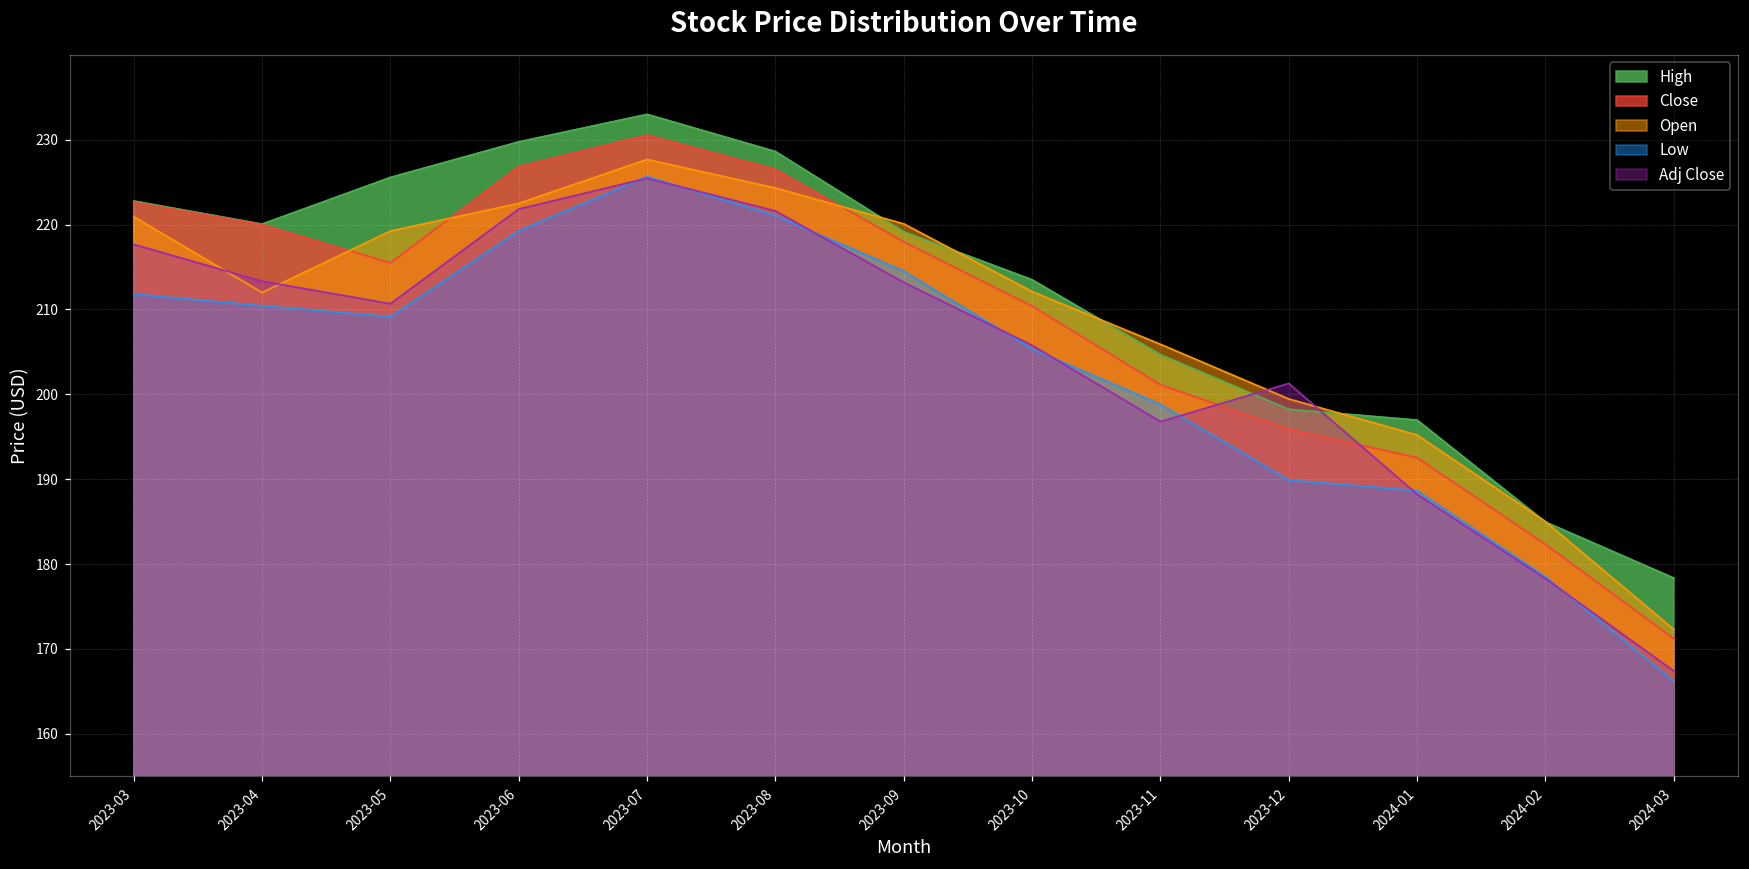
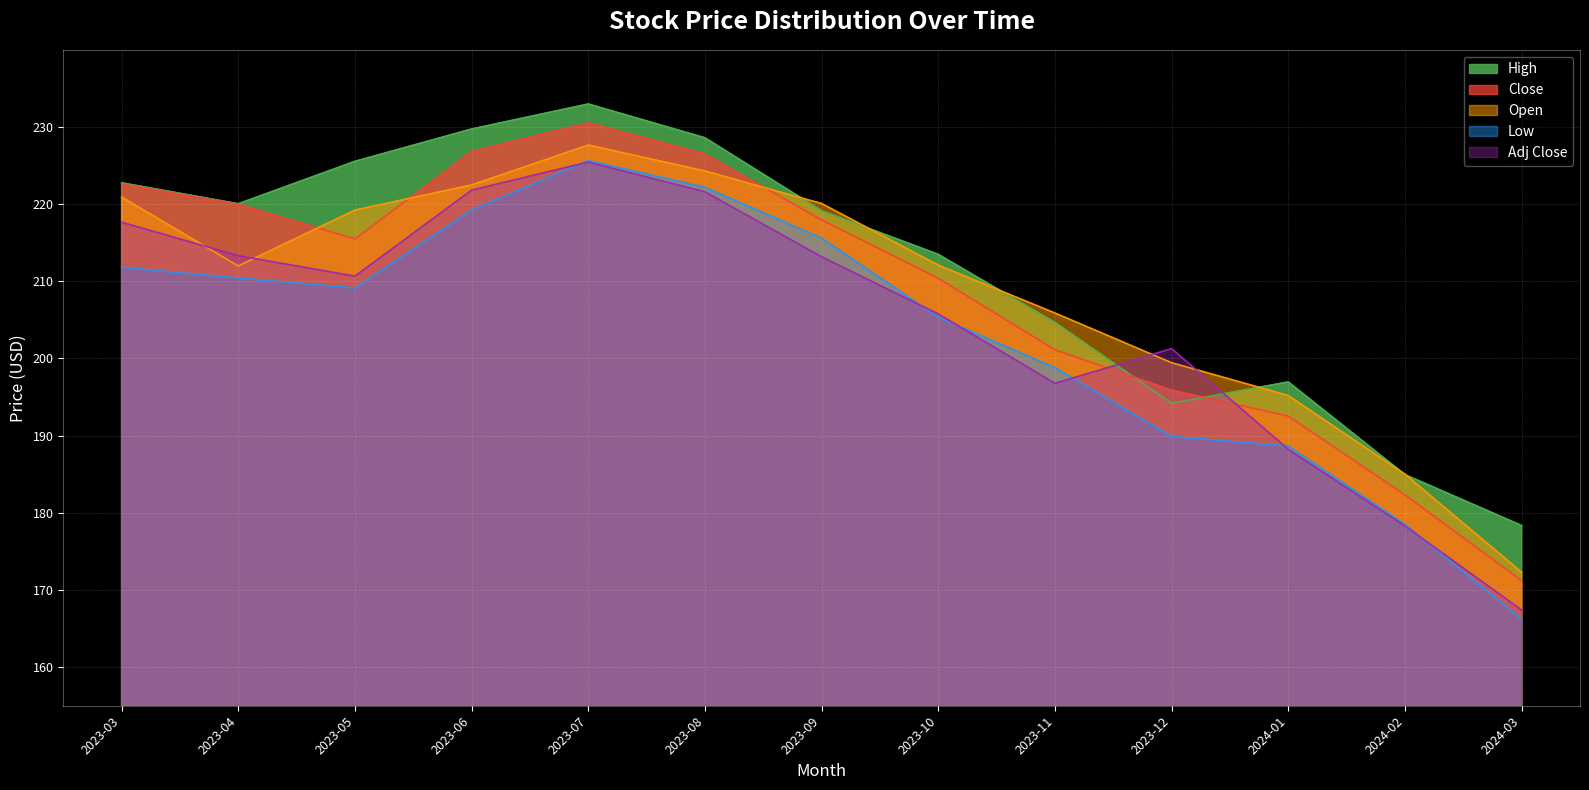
Low, 2023-08: 221 -> 222
Low, 2023-09: 215 -> 216
High, 2023-12: 198 -> 194
